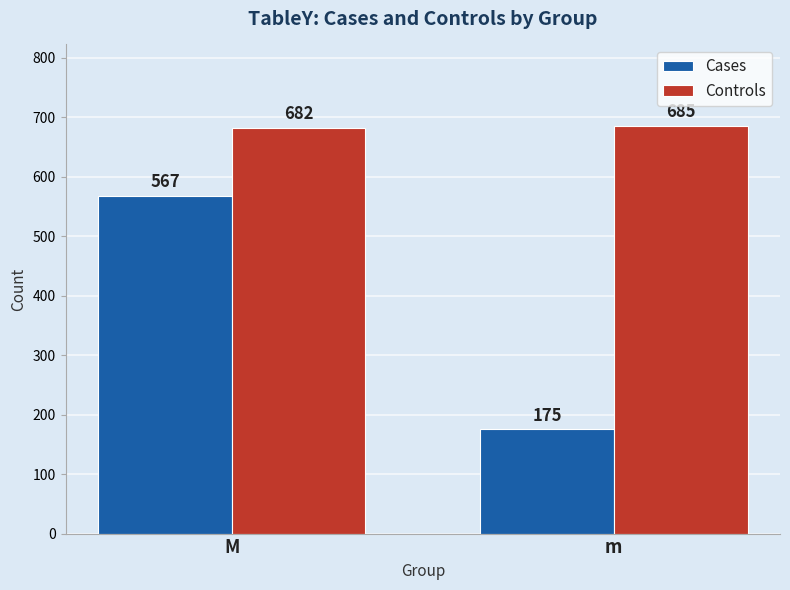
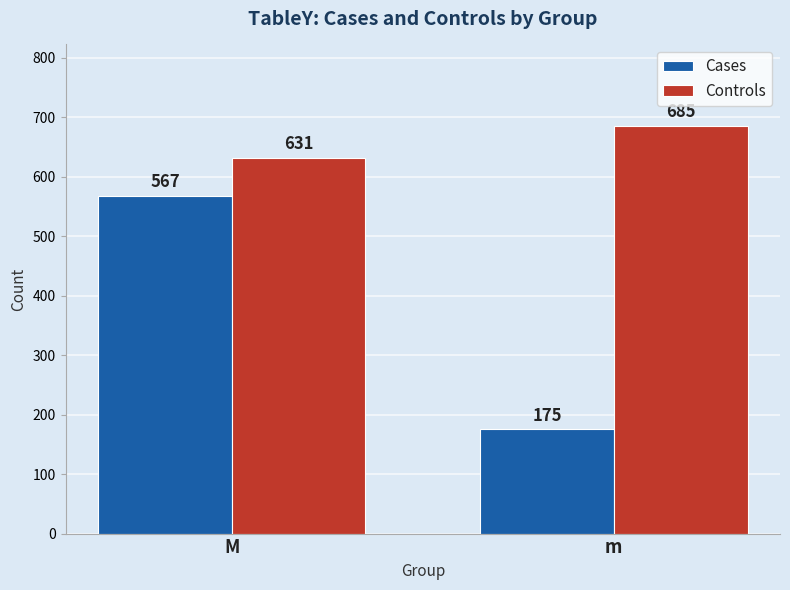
Controls, M: 682 -> 631
